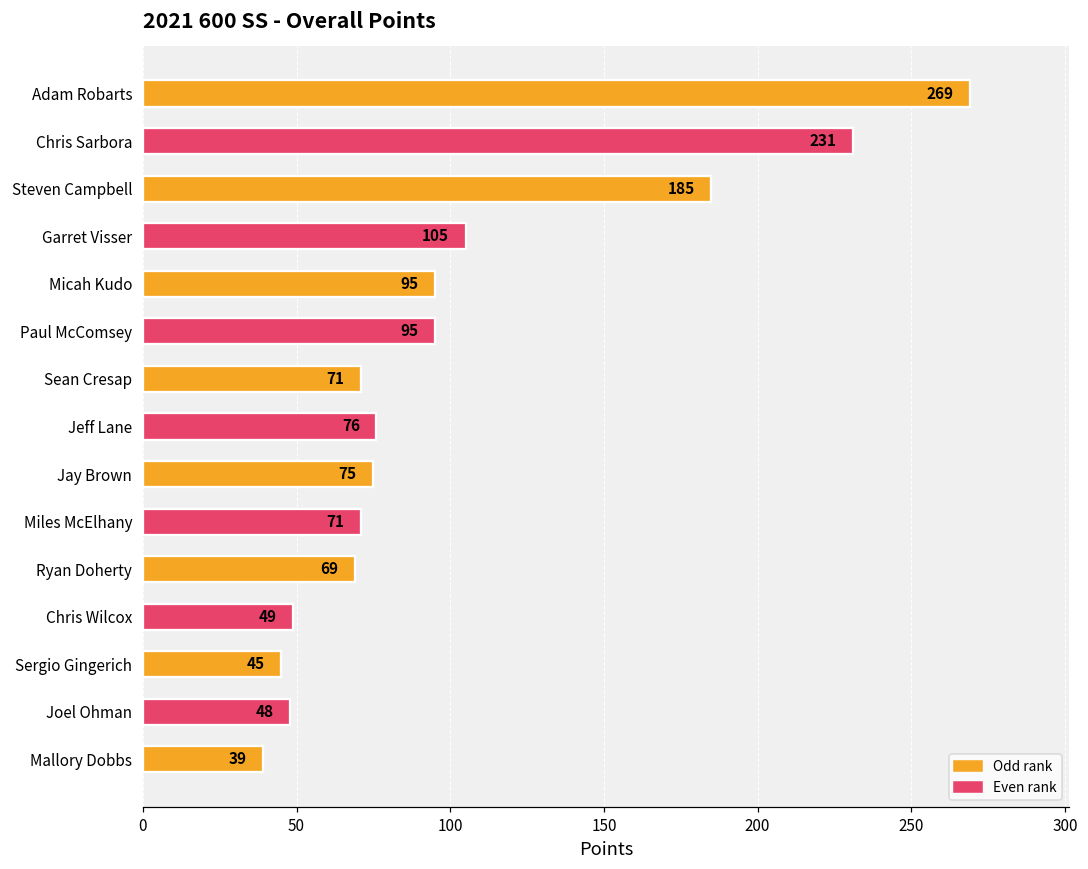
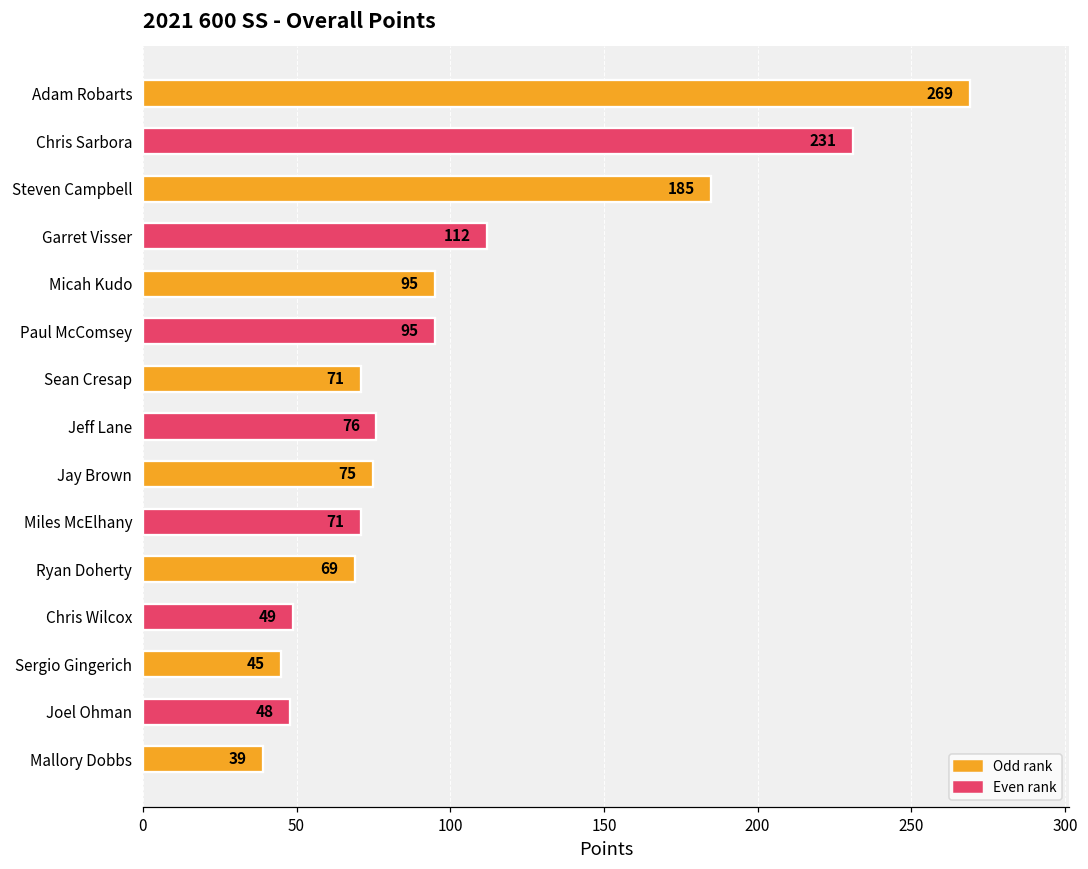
Garret Visser: 105 -> 112
